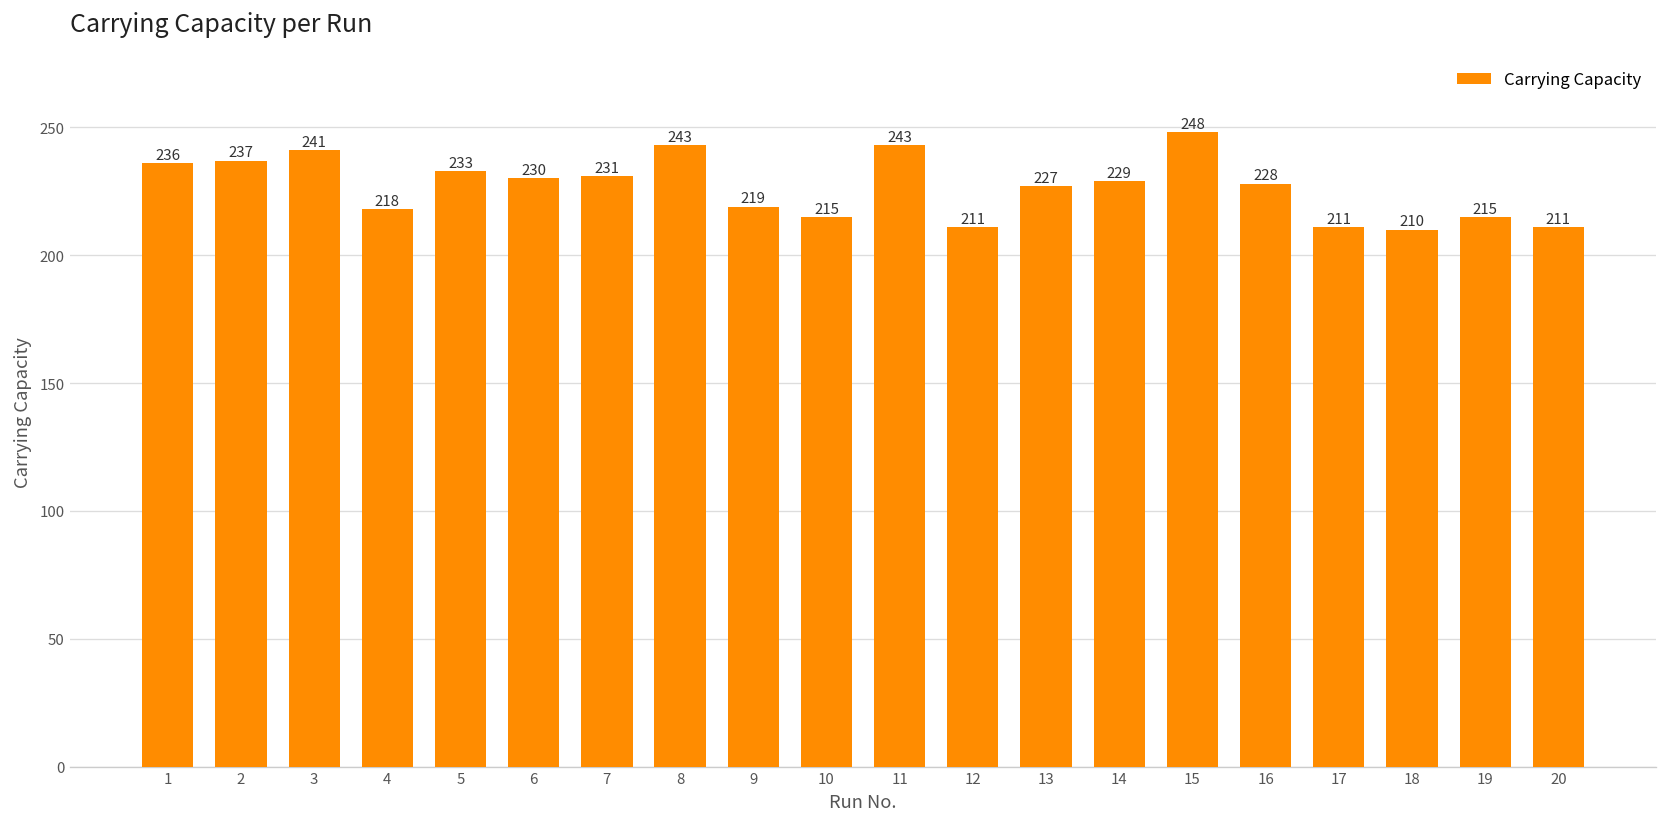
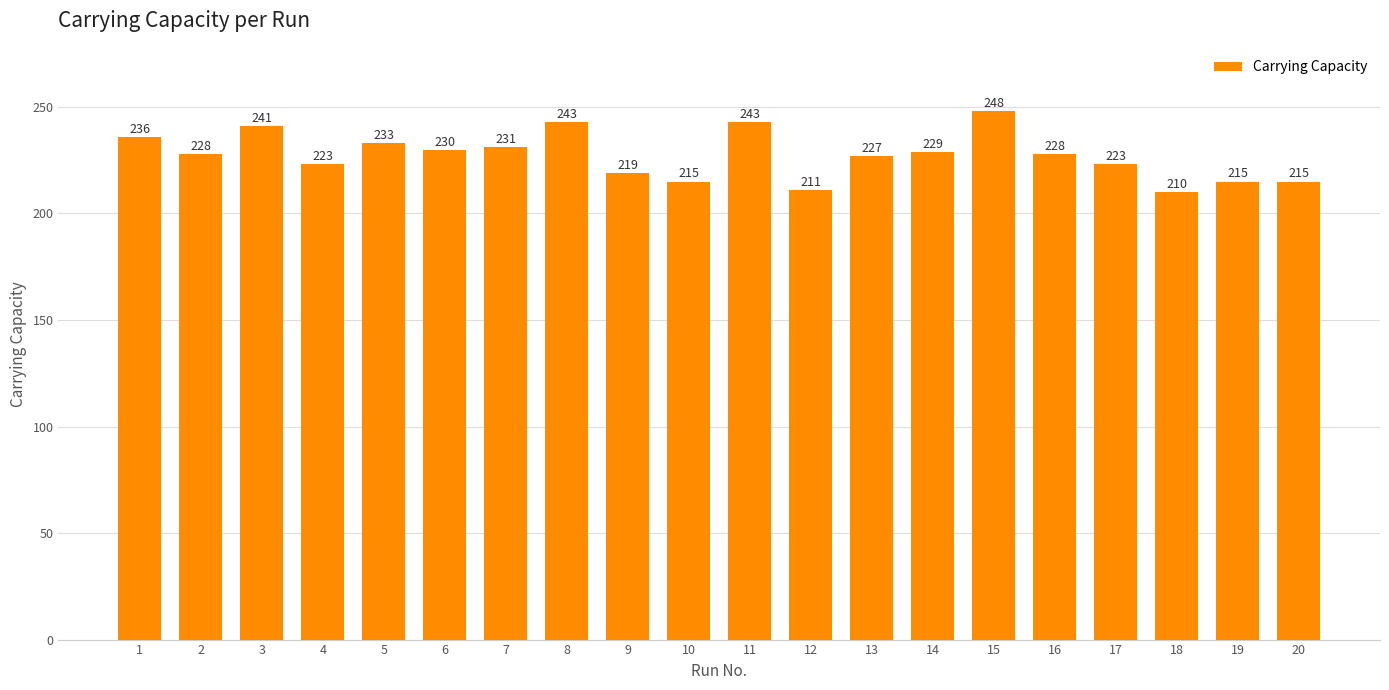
2: 237 -> 228
4: 218 -> 223
17: 211 -> 223
20: 211 -> 215
